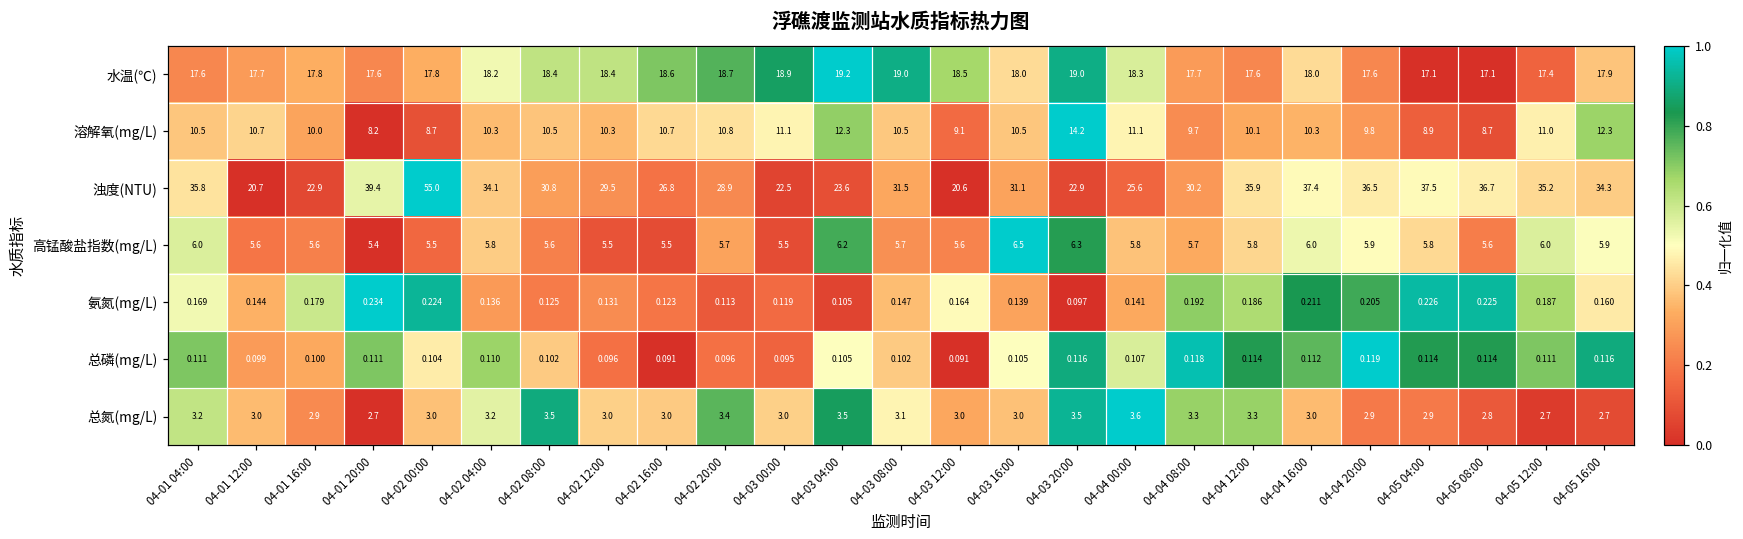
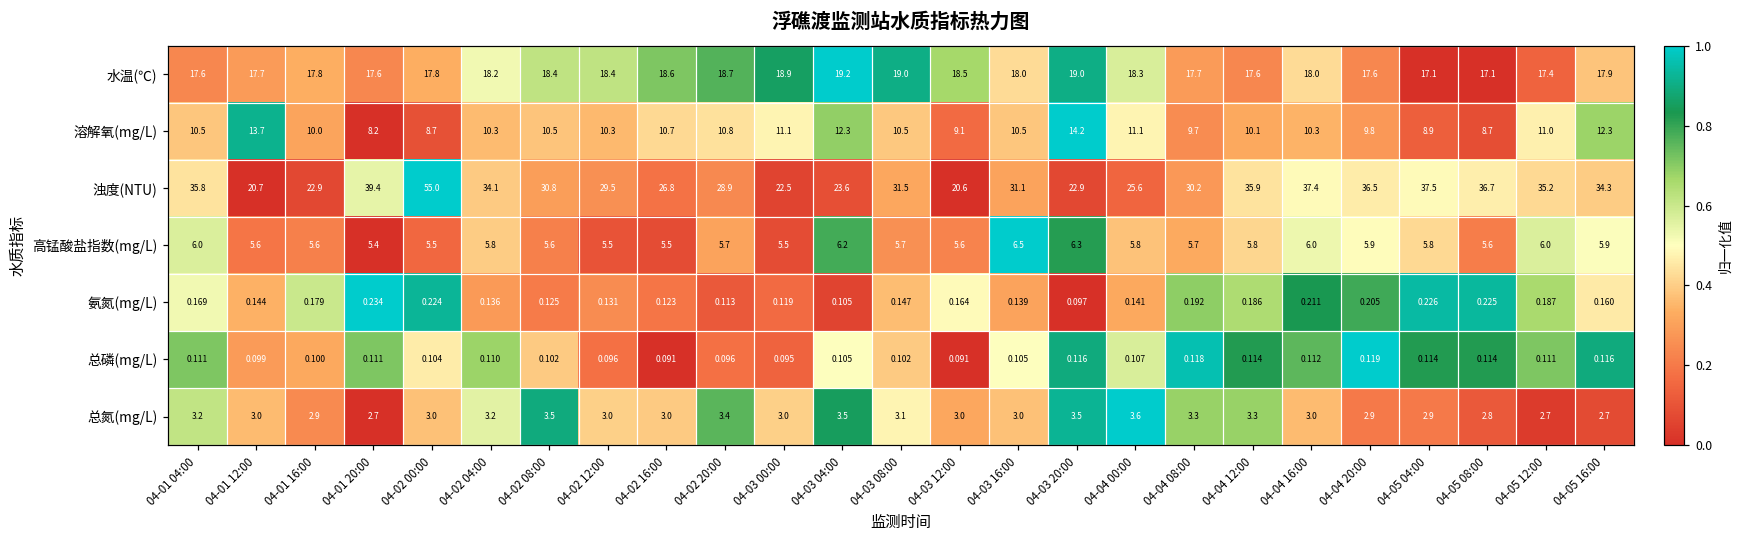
溶解氧(mg/L), 04-01 12:00: 10.7 -> 13.7
